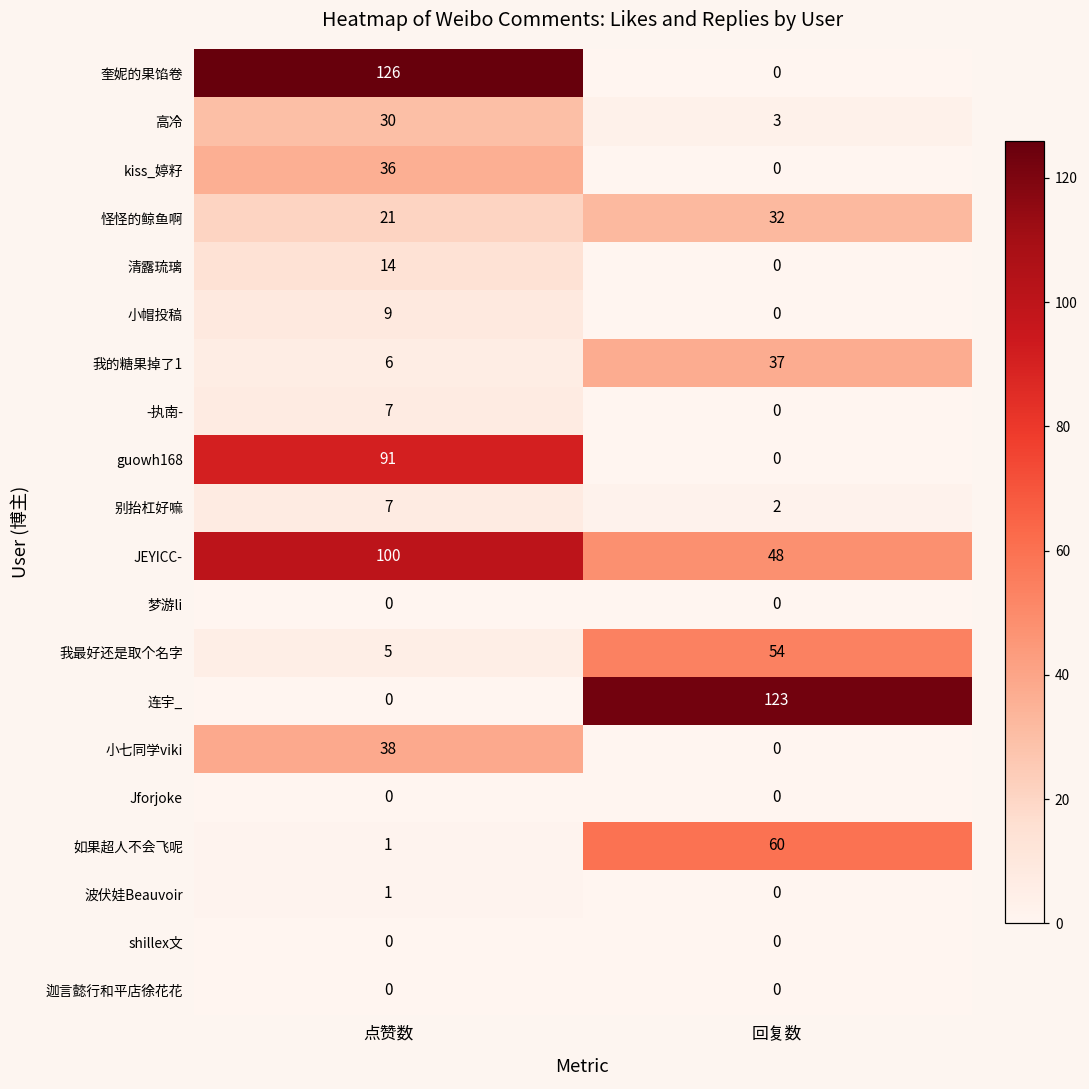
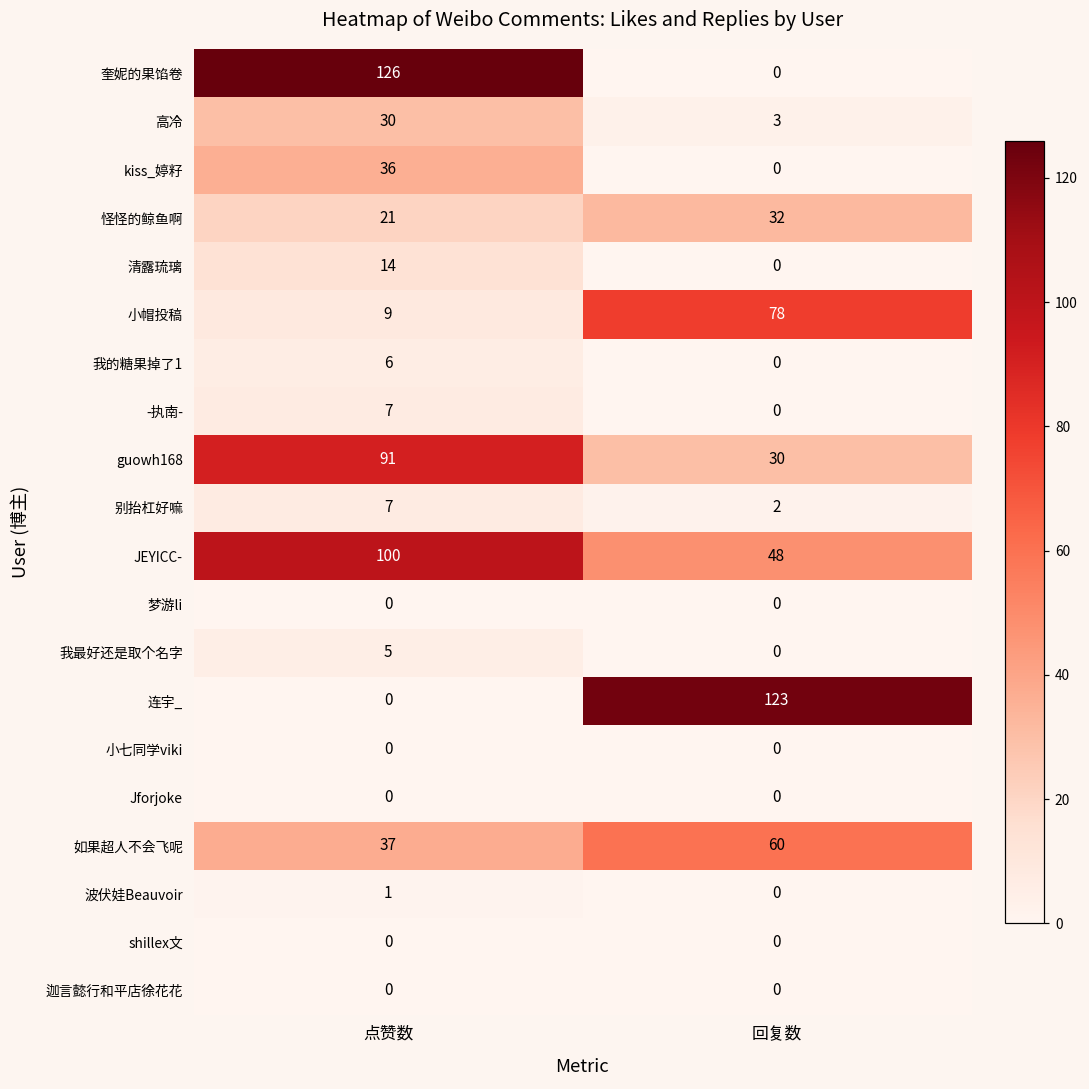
小帽投稿, 回复数: 0 -> 78
我的糖果掉了1, 回复数: 37 -> 0
guowh168, 回复数: 0 -> 30
我最好还是取个名字, 回复数: 54 -> 0
小七同学viki, 点赞数: 38 -> 0
如果超人不会飞呢, 点赞数: 1 -> 37
